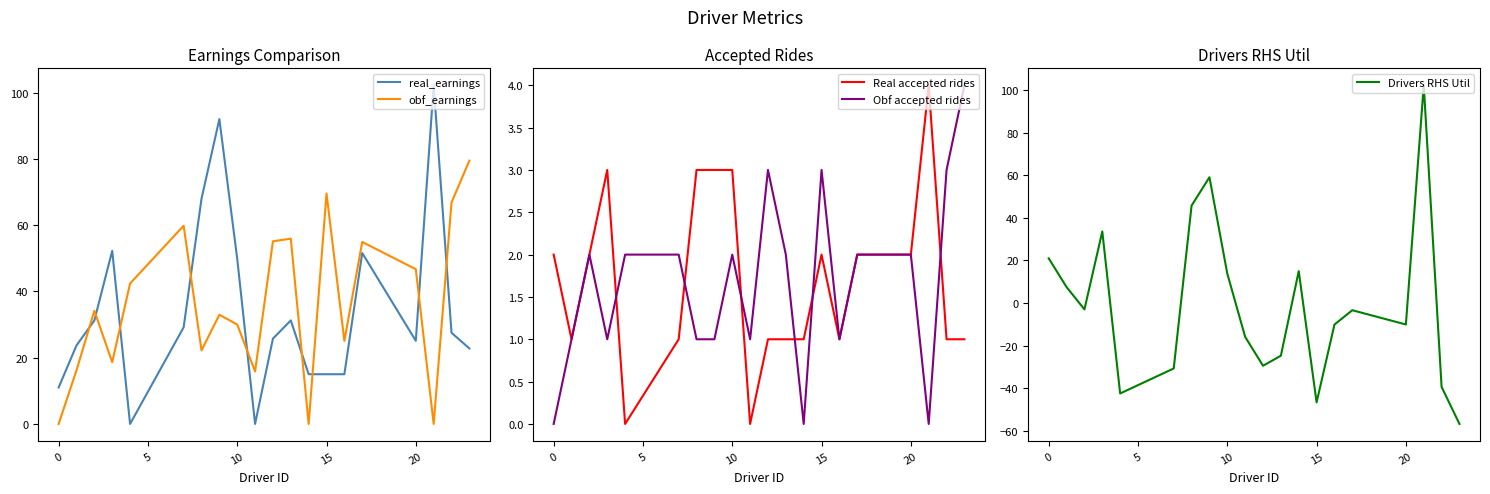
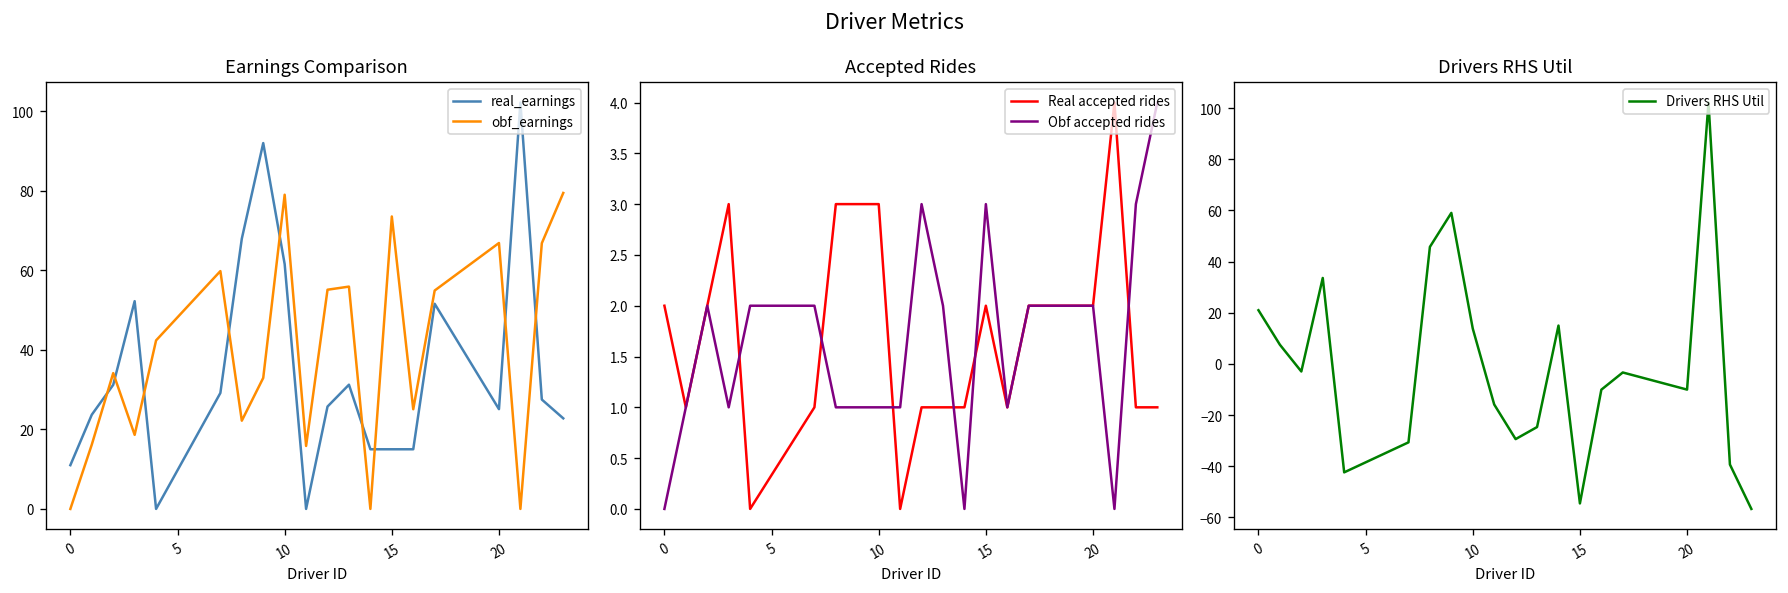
Earnings Comparison, real_earnings, 10: 50 -> 62
Earnings Comparison, obf_earnings, 10: 30 -> 79
Earnings Comparison, obf_earnings, 15: 70 -> 74
Earnings Comparison, obf_earnings, 20: 47 -> 67
Accepted Rides, Obf accepted rides, 10: 2 -> 1
Drivers RHS Util, 15: -47 -> -55
